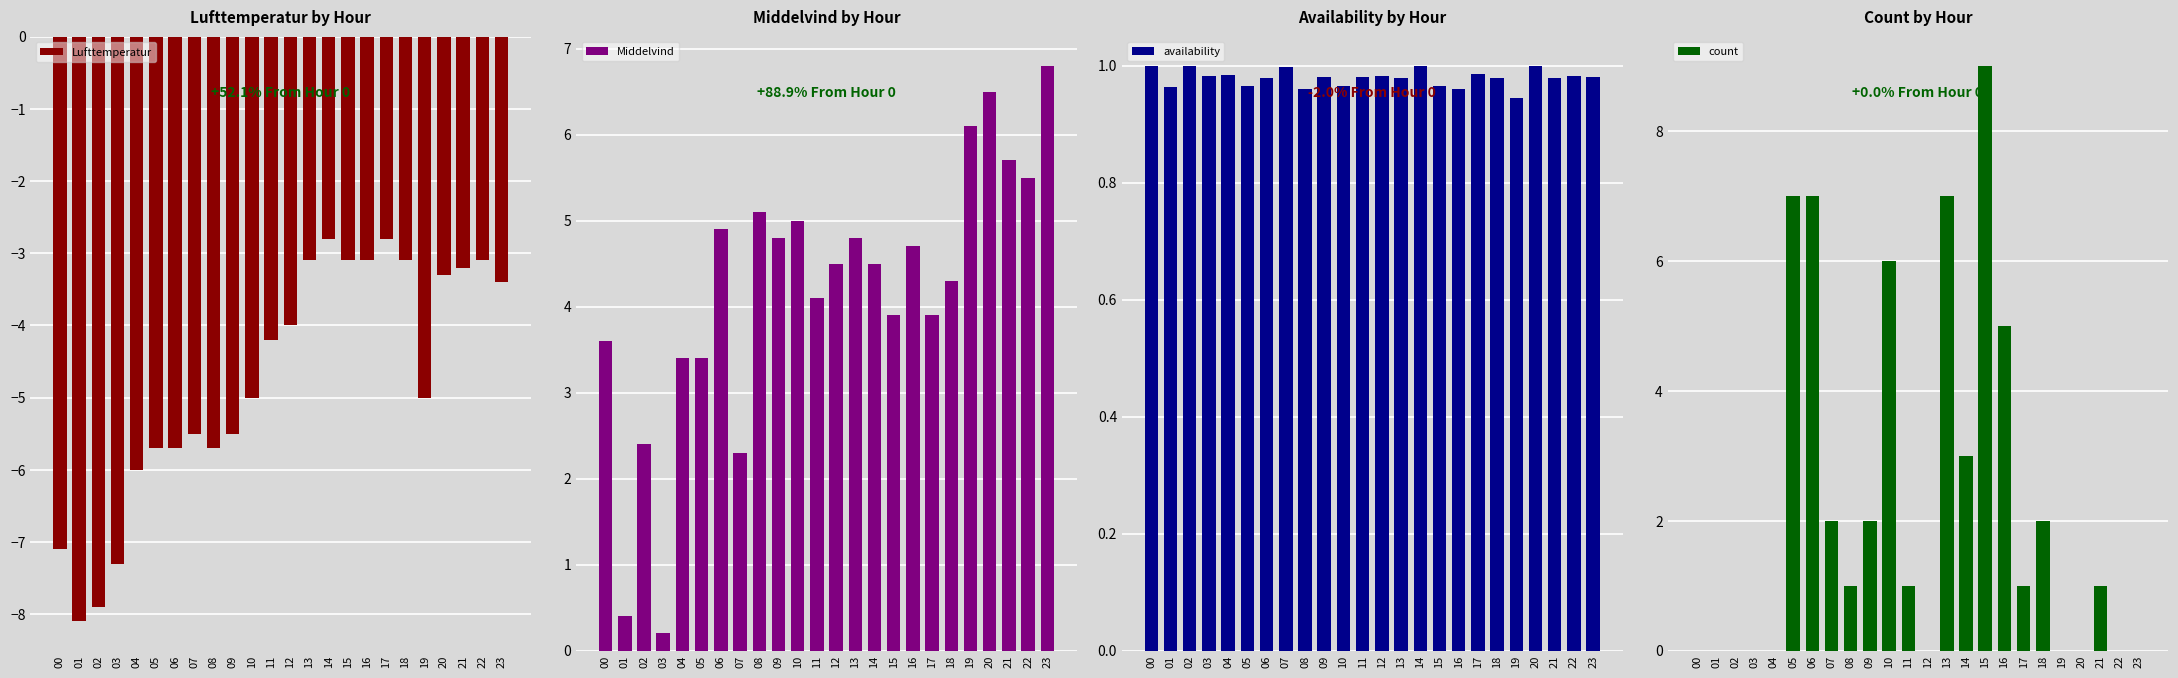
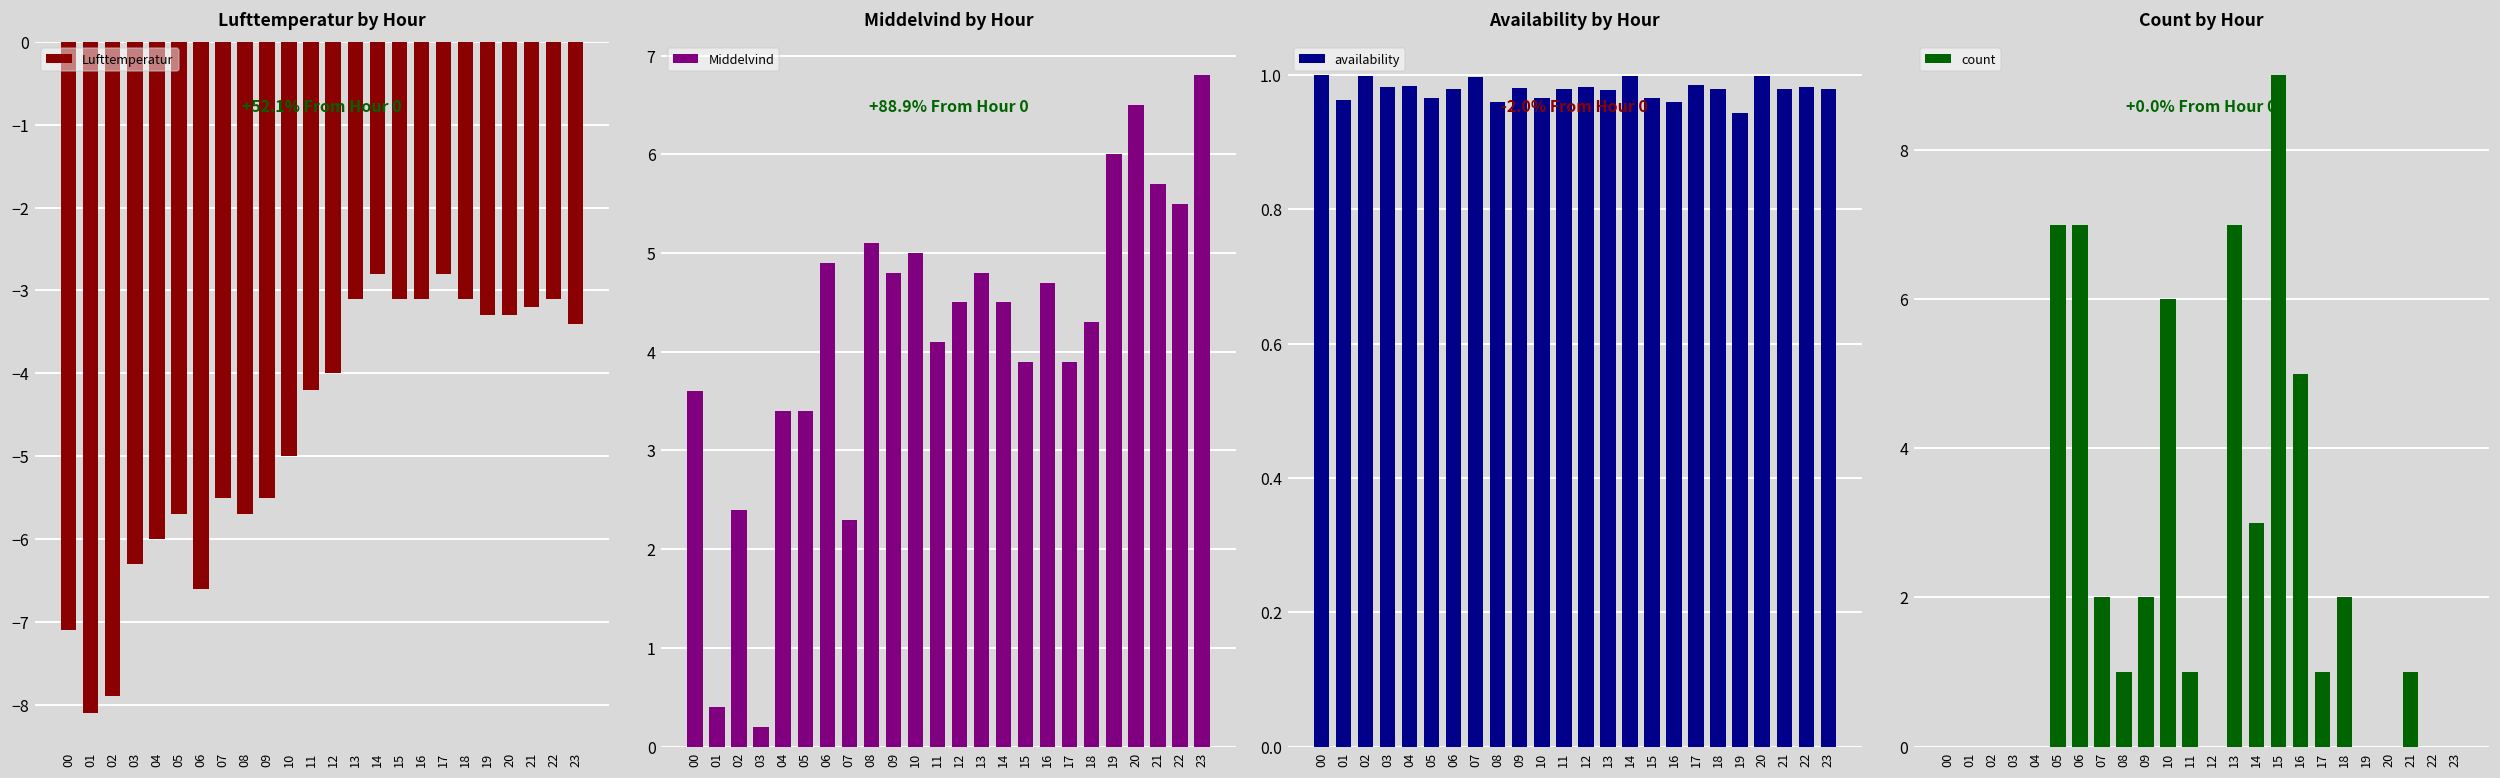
Lufttemperatur by Hour, 03: -7.3 -> -6.3
Lufttemperatur by Hour, 06: -5.7 -> -6.6
Lufttemperatur by Hour, 19: -5.0 -> -3.3
Middelvind by Hour, 19: 6.1 -> 6.0
